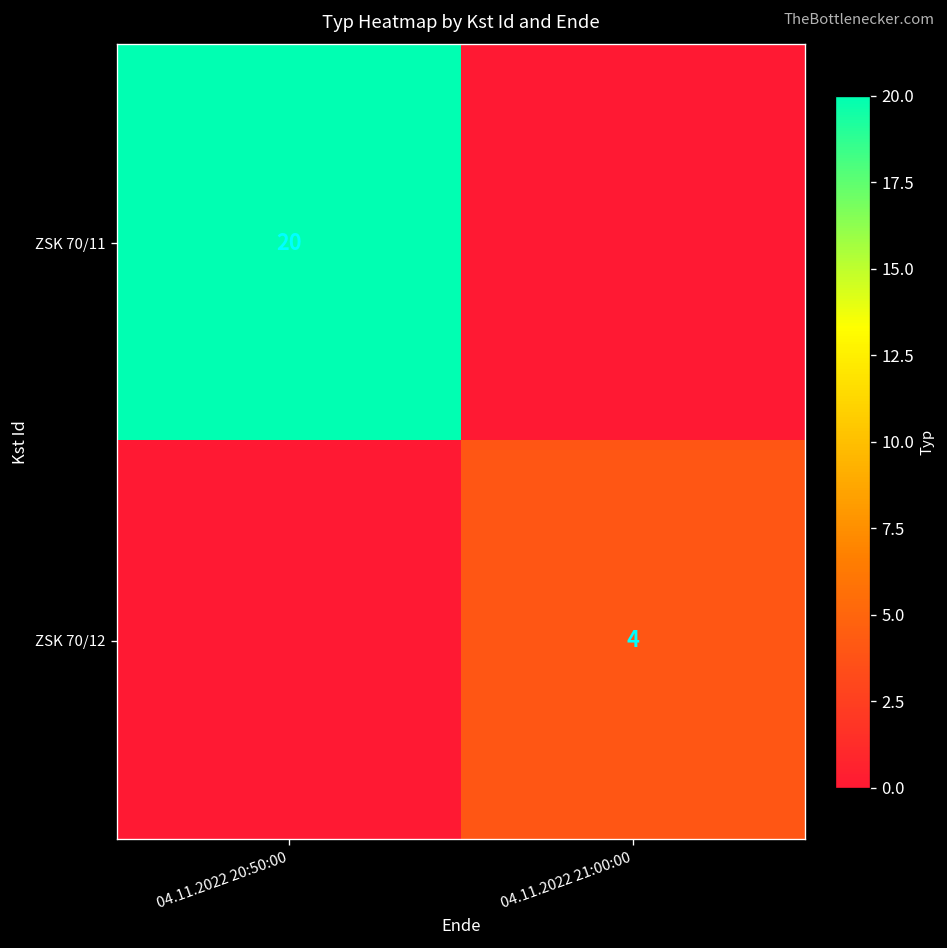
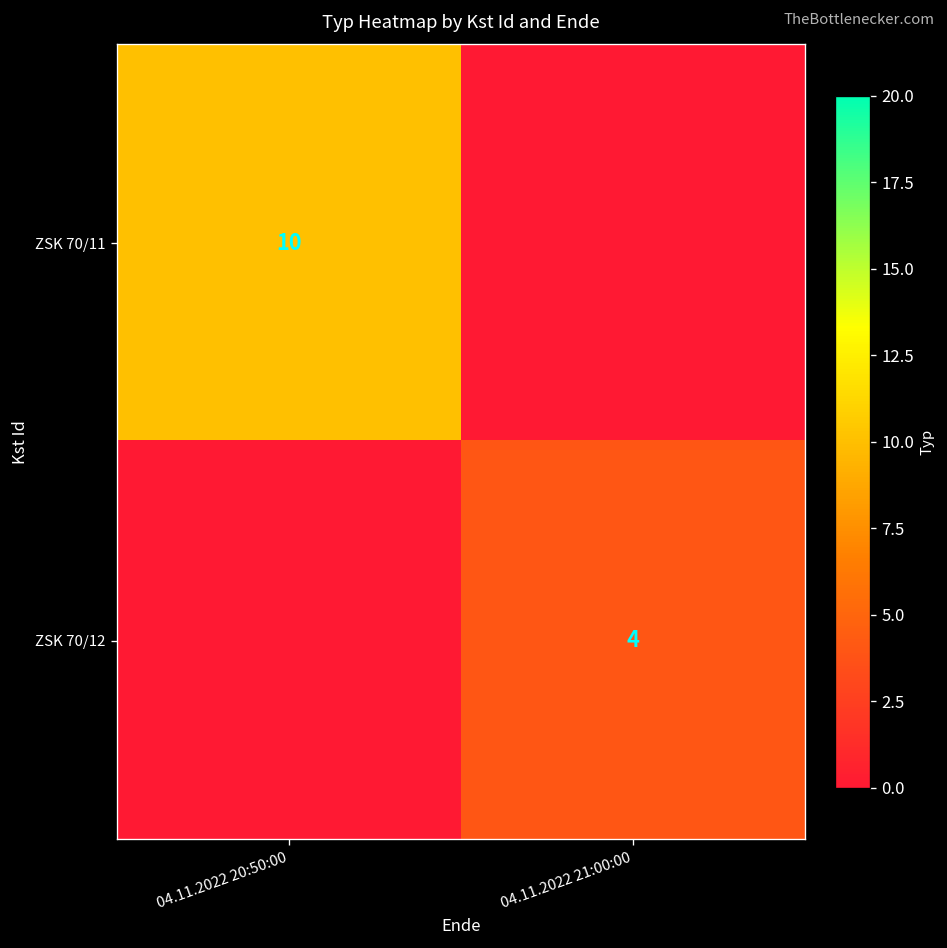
ZSK 70/11, 04.11.2022 20:50:00: 20 -> 10
